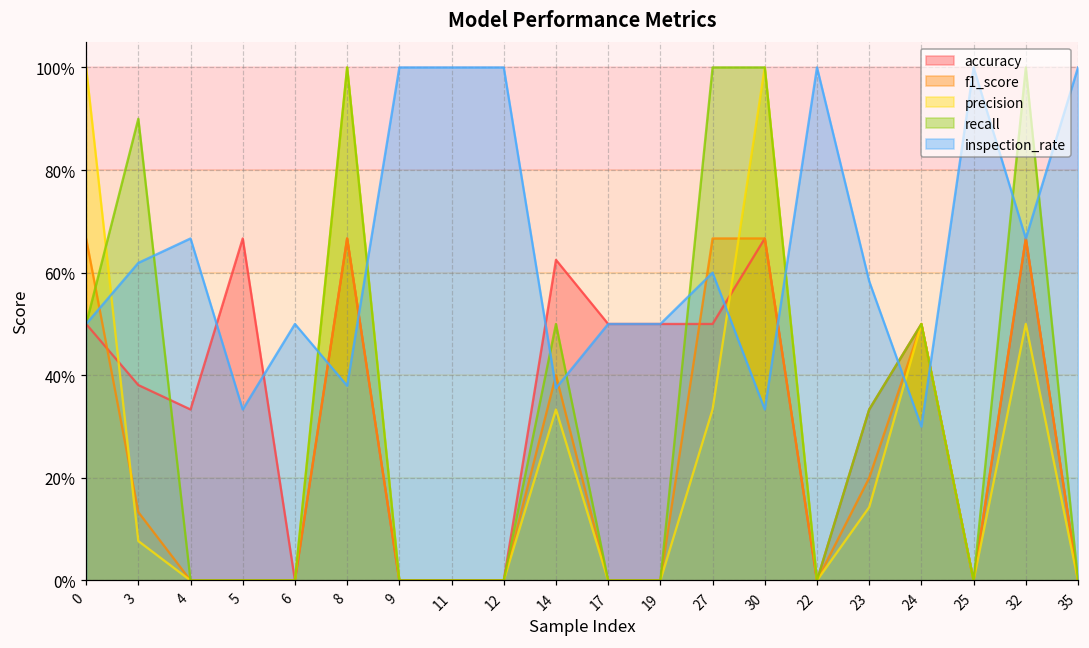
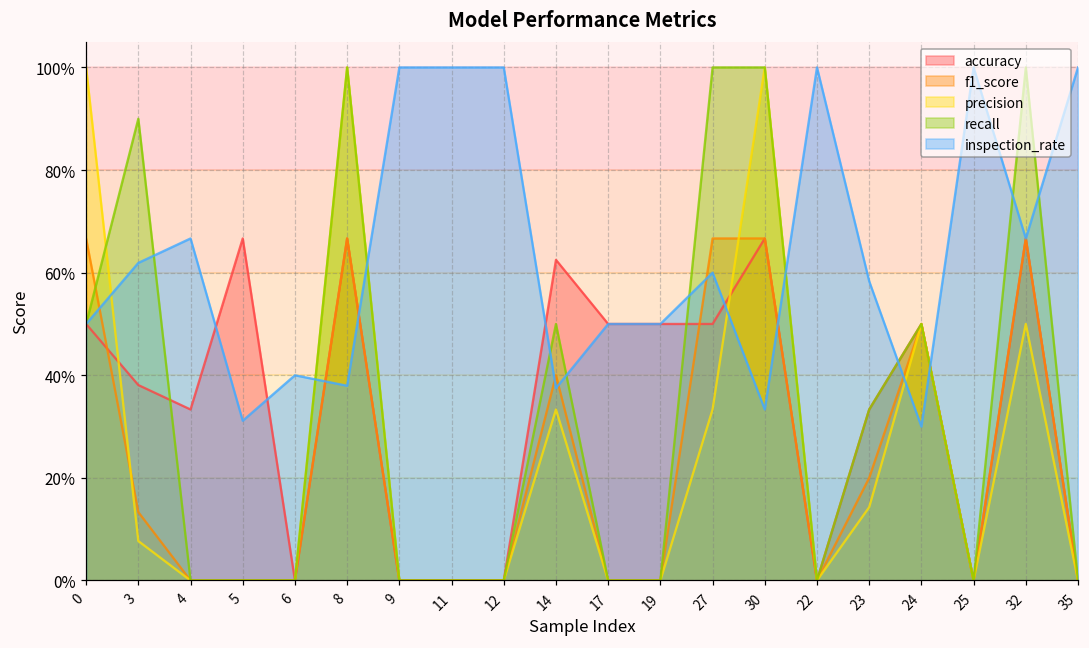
inspection_rate, 5: 33% -> 31%
inspection_rate, 6: 50% -> 40%
